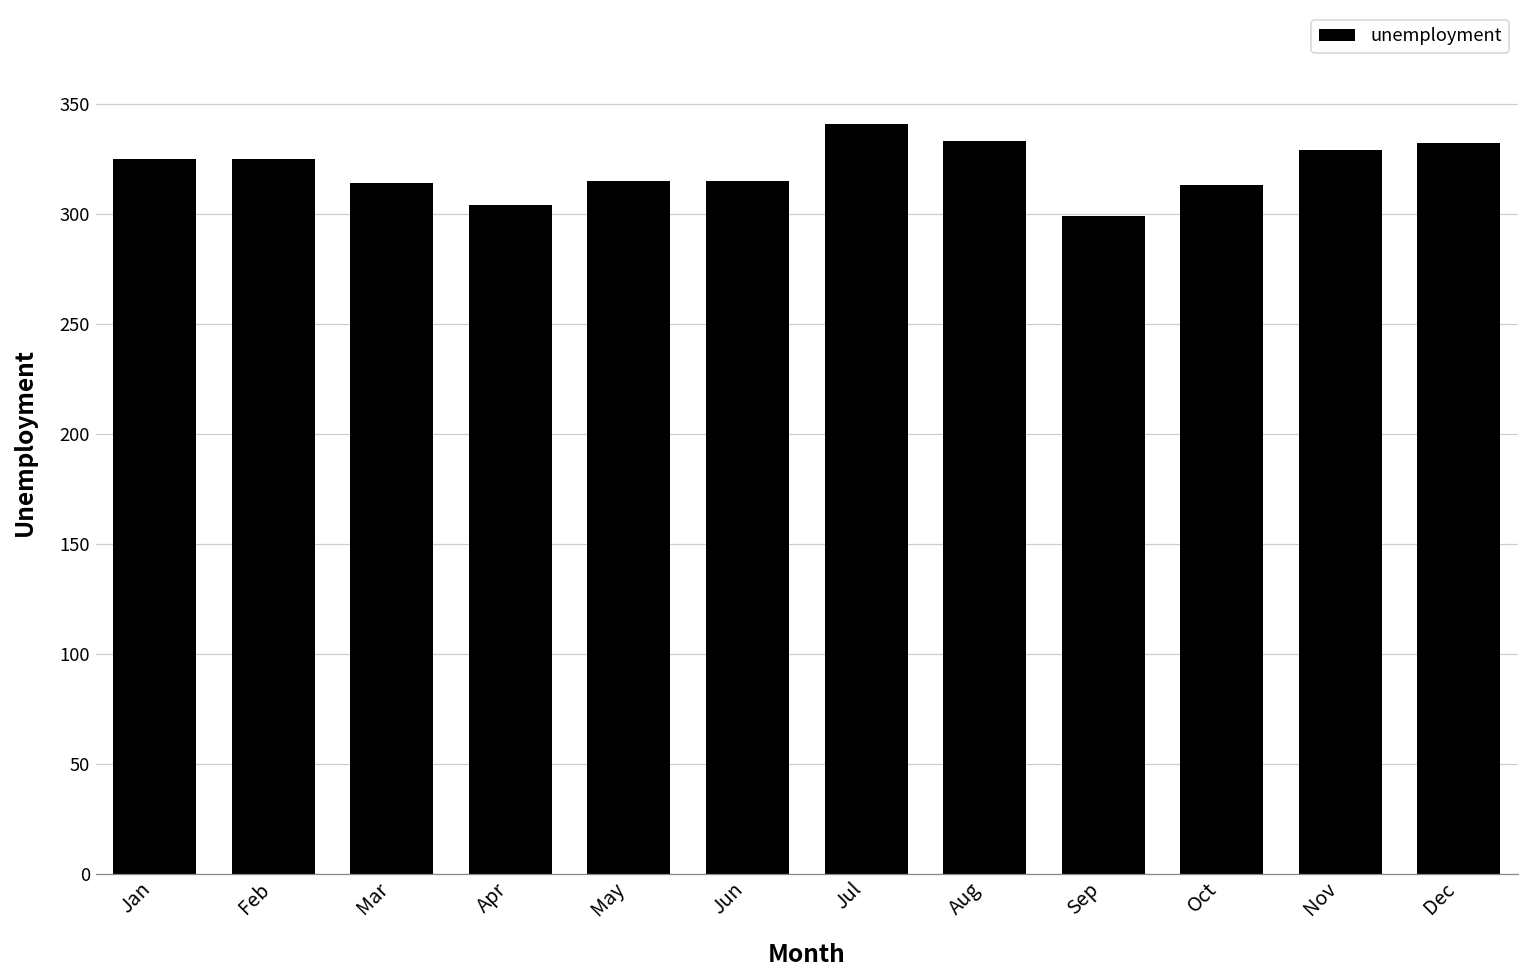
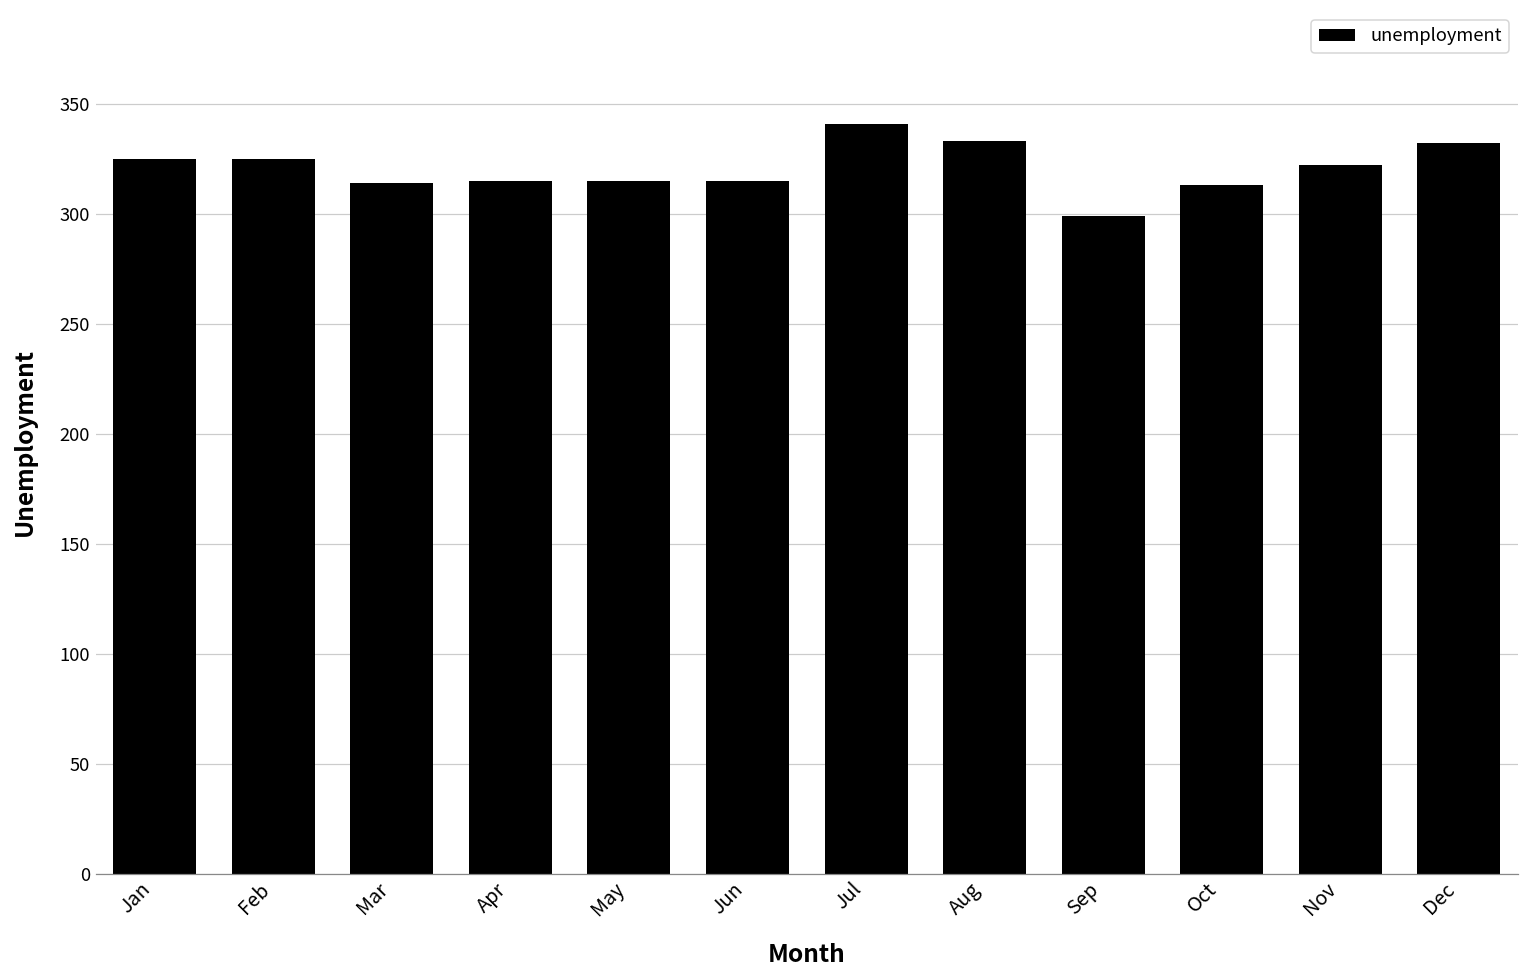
Apr: 304 -> 315
Nov: 329 -> 322
